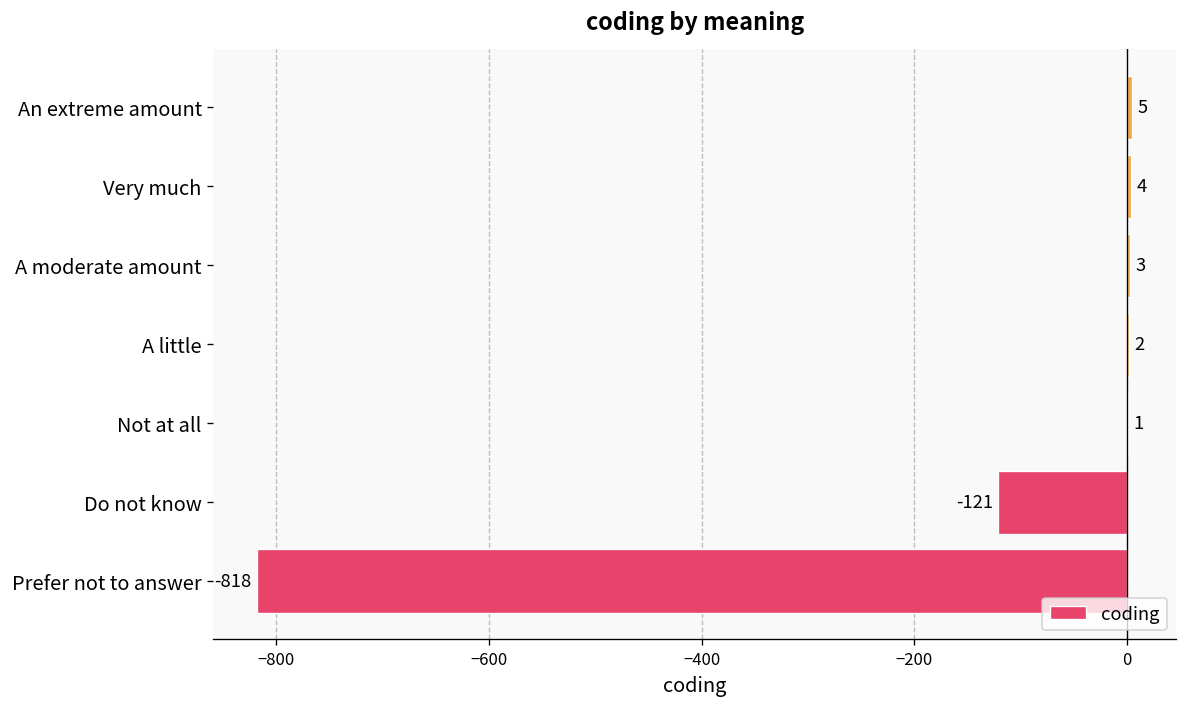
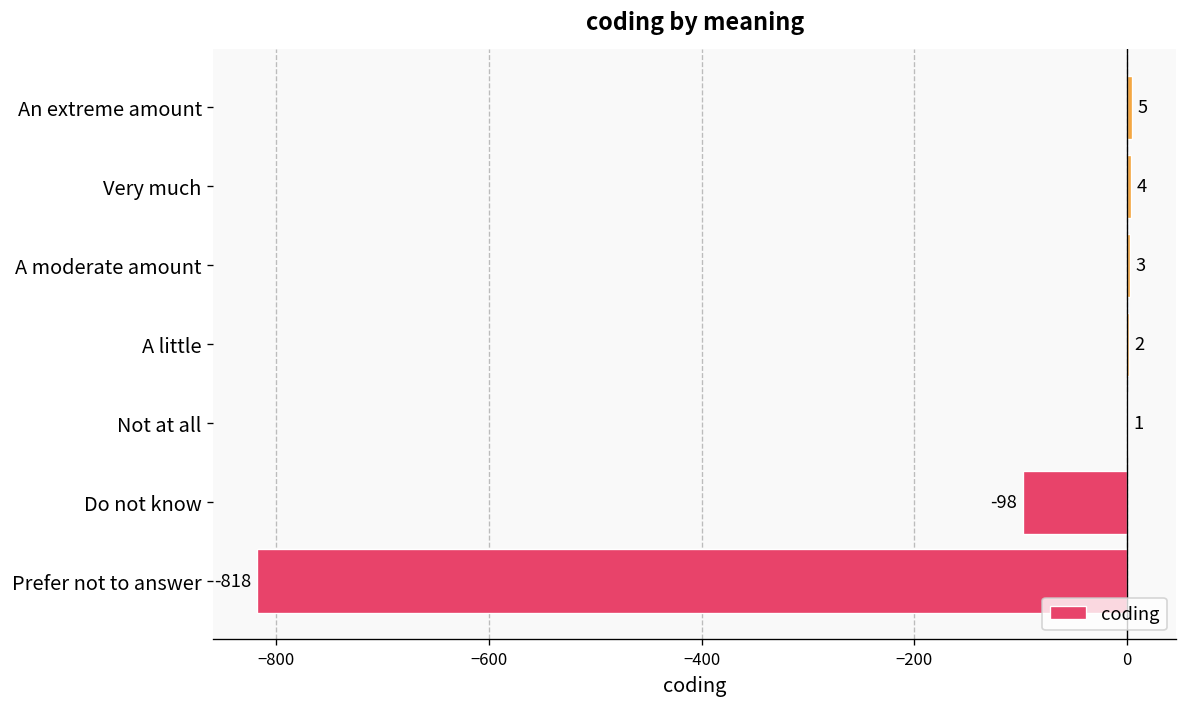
Do not know: -121 -> -98
